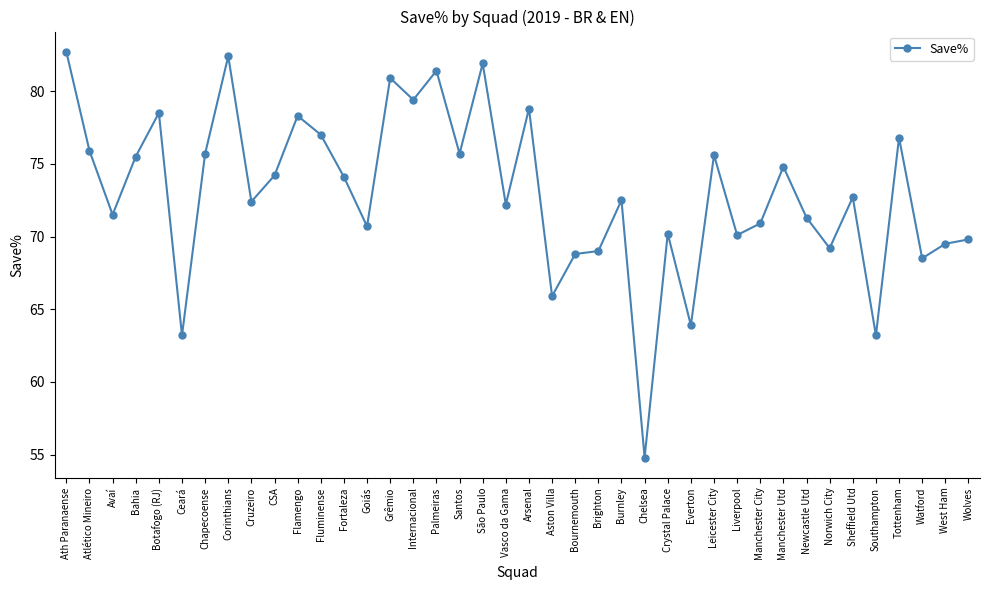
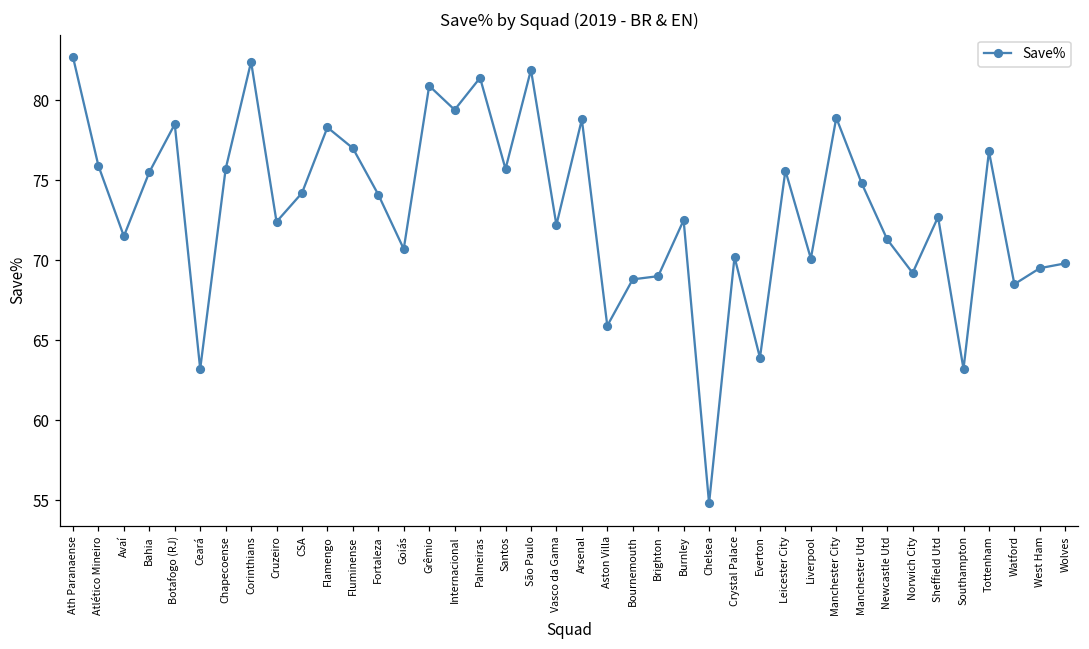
Manchester City: 70.9 -> 78.9
